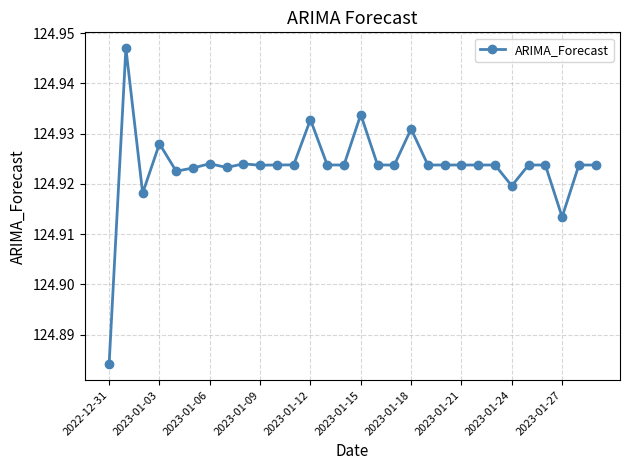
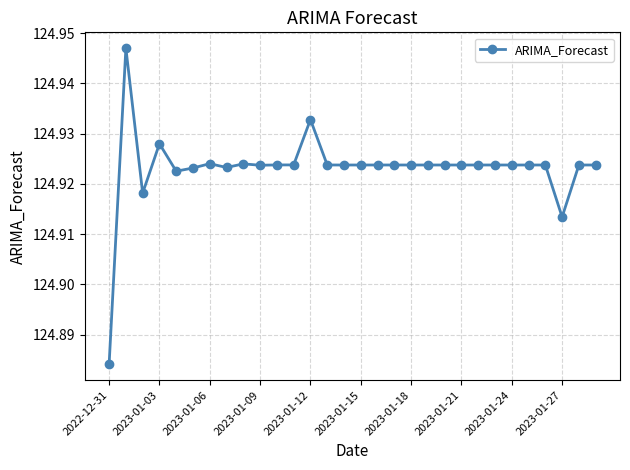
2023-01-15: 124.934 -> 124.924
2023-01-18: 124.931 -> 124.924
2023-01-24: 124.920 -> 124.924
